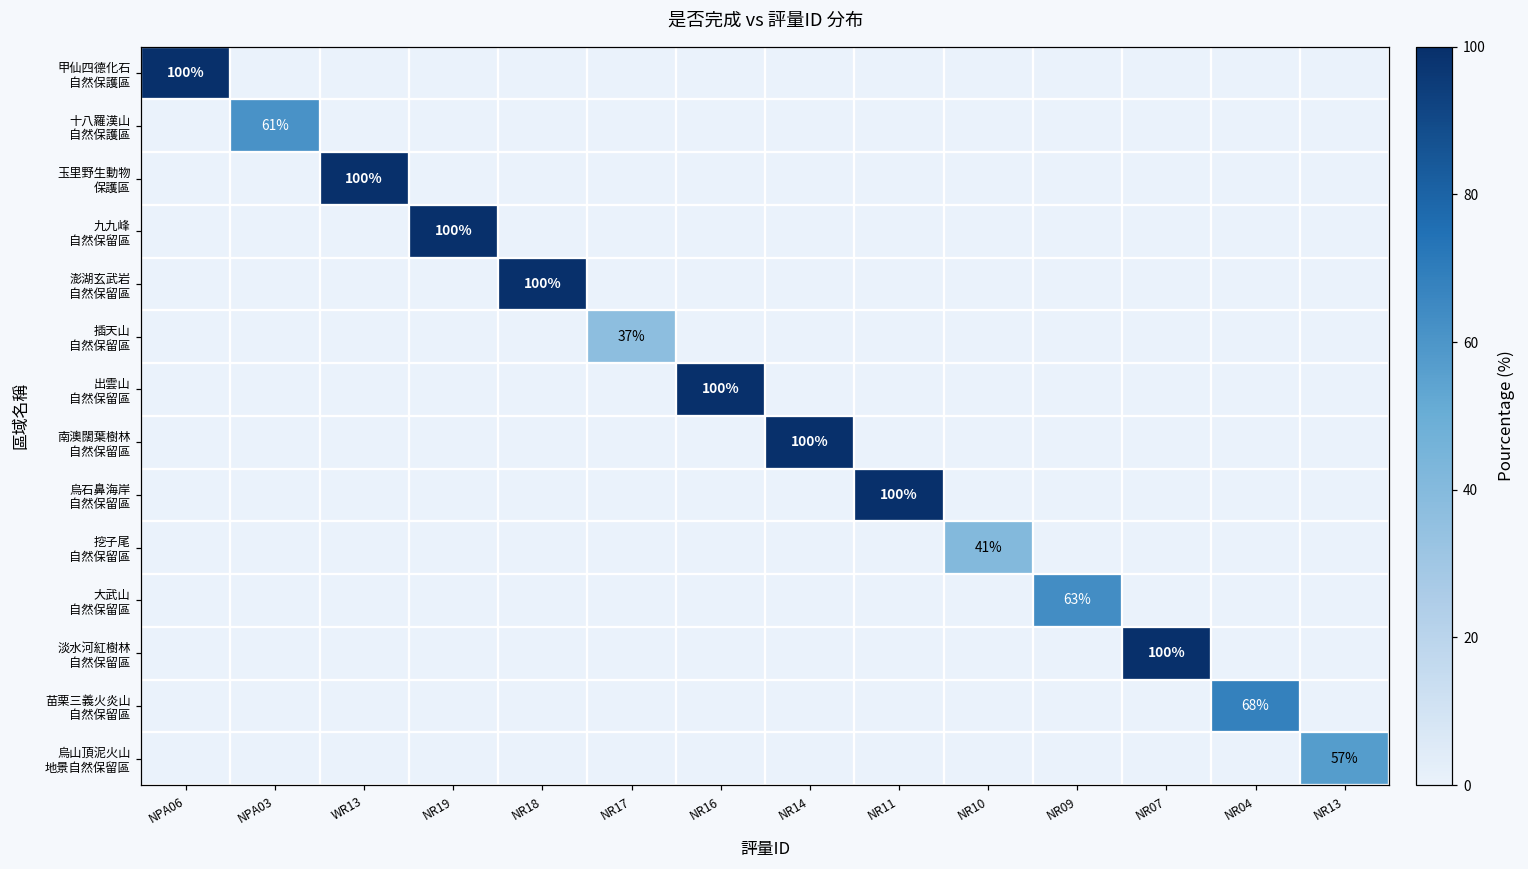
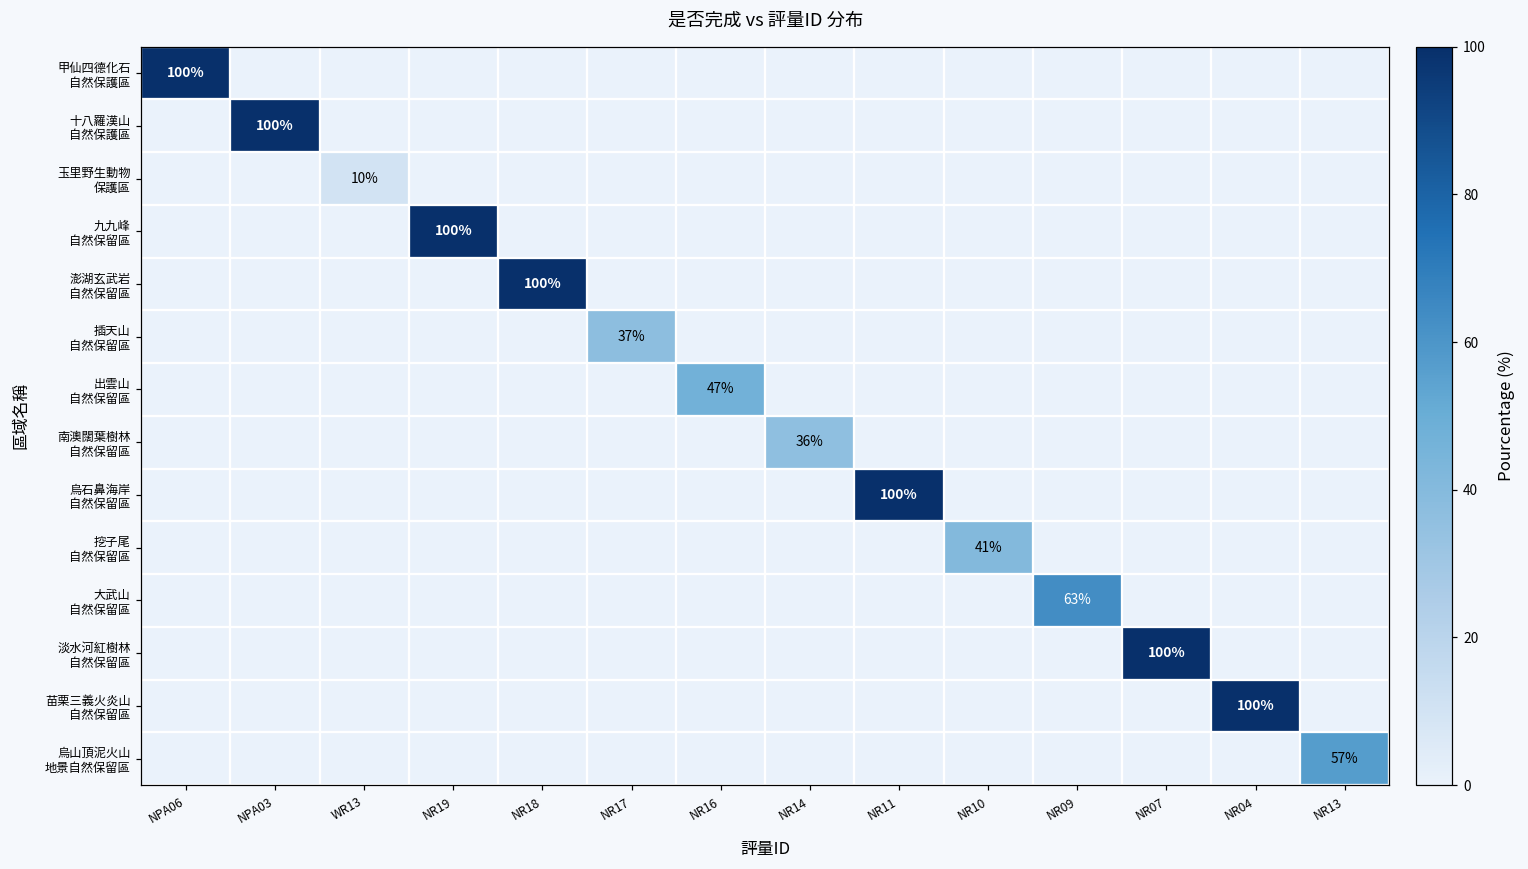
十八羅漢山 自然保護區, NPA03: 61% -> 100%
玉里野生動物 保護區, WR13: 100% -> 10%
出雲山 自然保留區, NR16: 100% -> 47%
南澳闊葉樹林 自然保留區, NR14: 100% -> 36%
苗栗三義火炎山 自然保留區, NR04: 68% -> 100%
